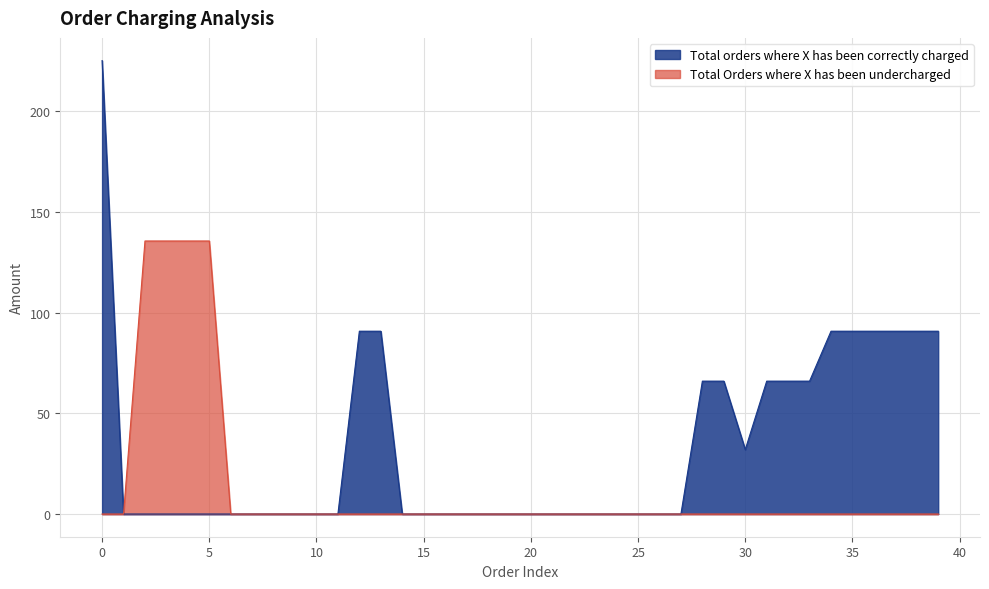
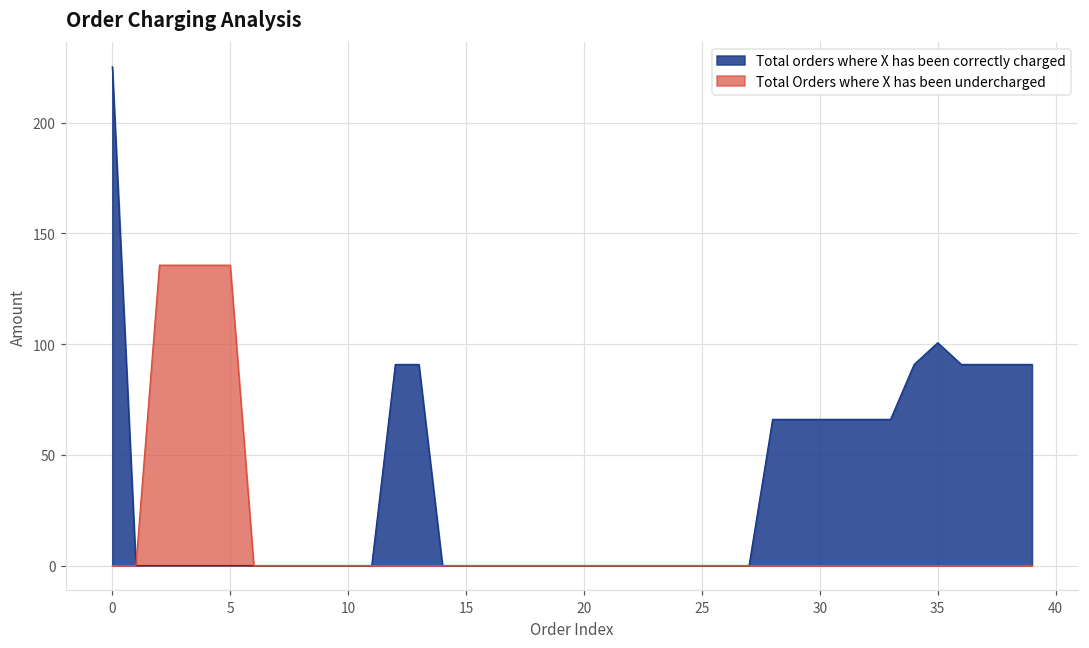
Total orders where X has been correctly charged, 30: 32 -> 66
Total orders where X has been correctly charged, 35: 91 -> 101
